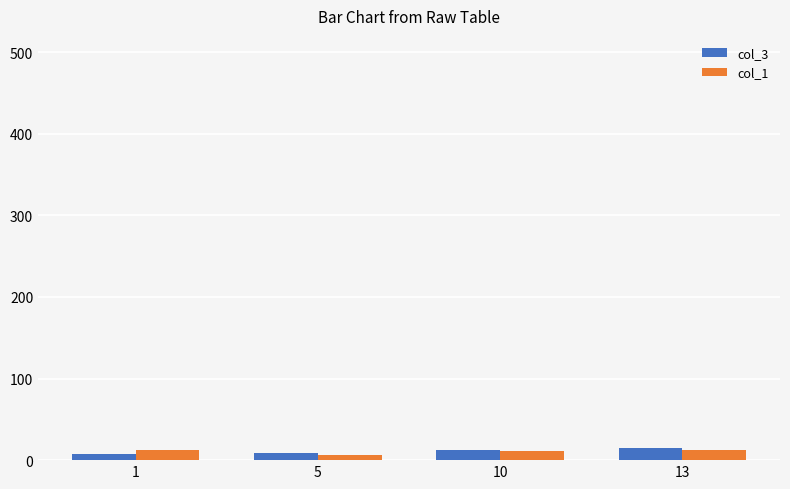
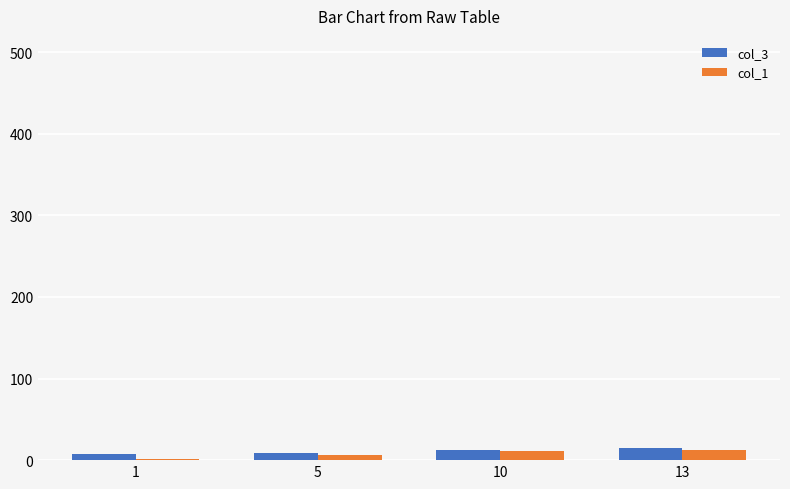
col_1, 1: 10 -> 0
